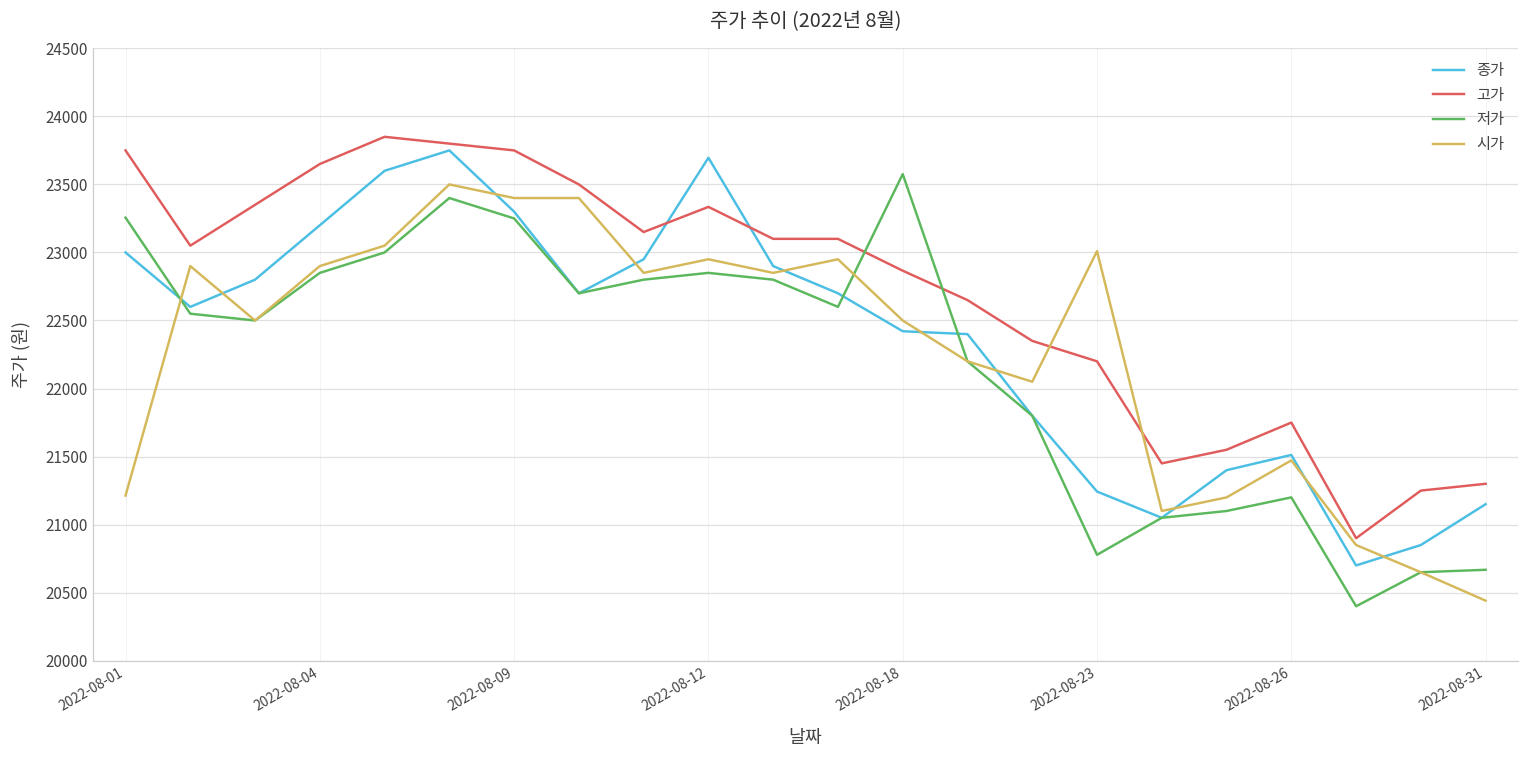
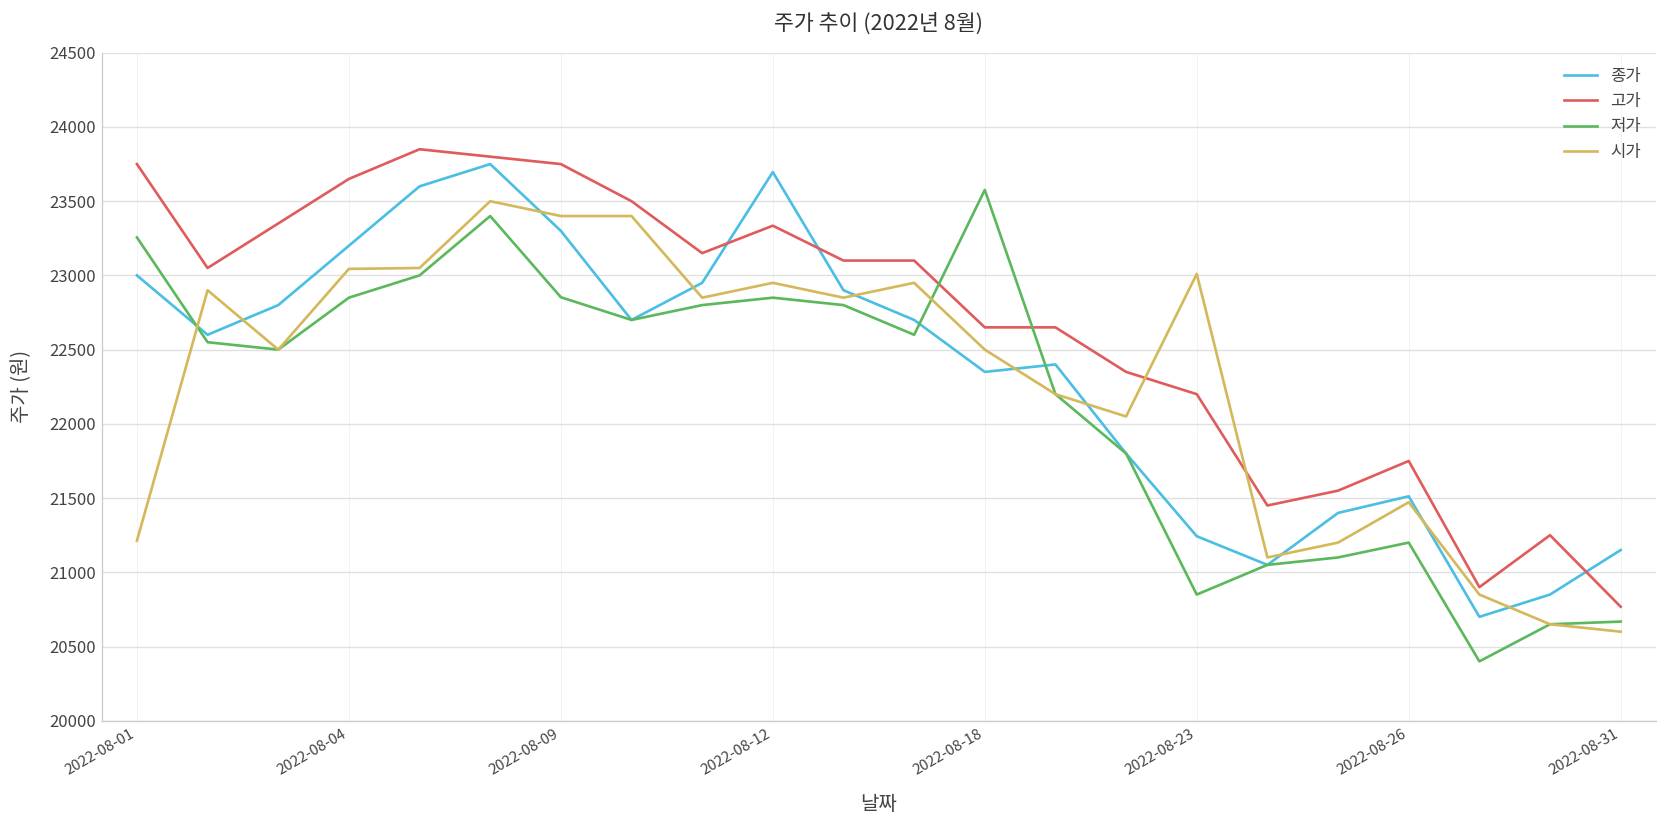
시가, 2022-08-04: 22900 -> 23040
저가, 2022-08-09: 23250 -> 22850
종가, 2022-08-18: 22420 -> 22350
고가, 2022-08-18: 22870 -> 22650
저가, 2022-08-23: 20780 -> 20850
고가, 2022-08-31: 21300 -> 20770
시가, 2022-08-31: 20440 -> 20600
